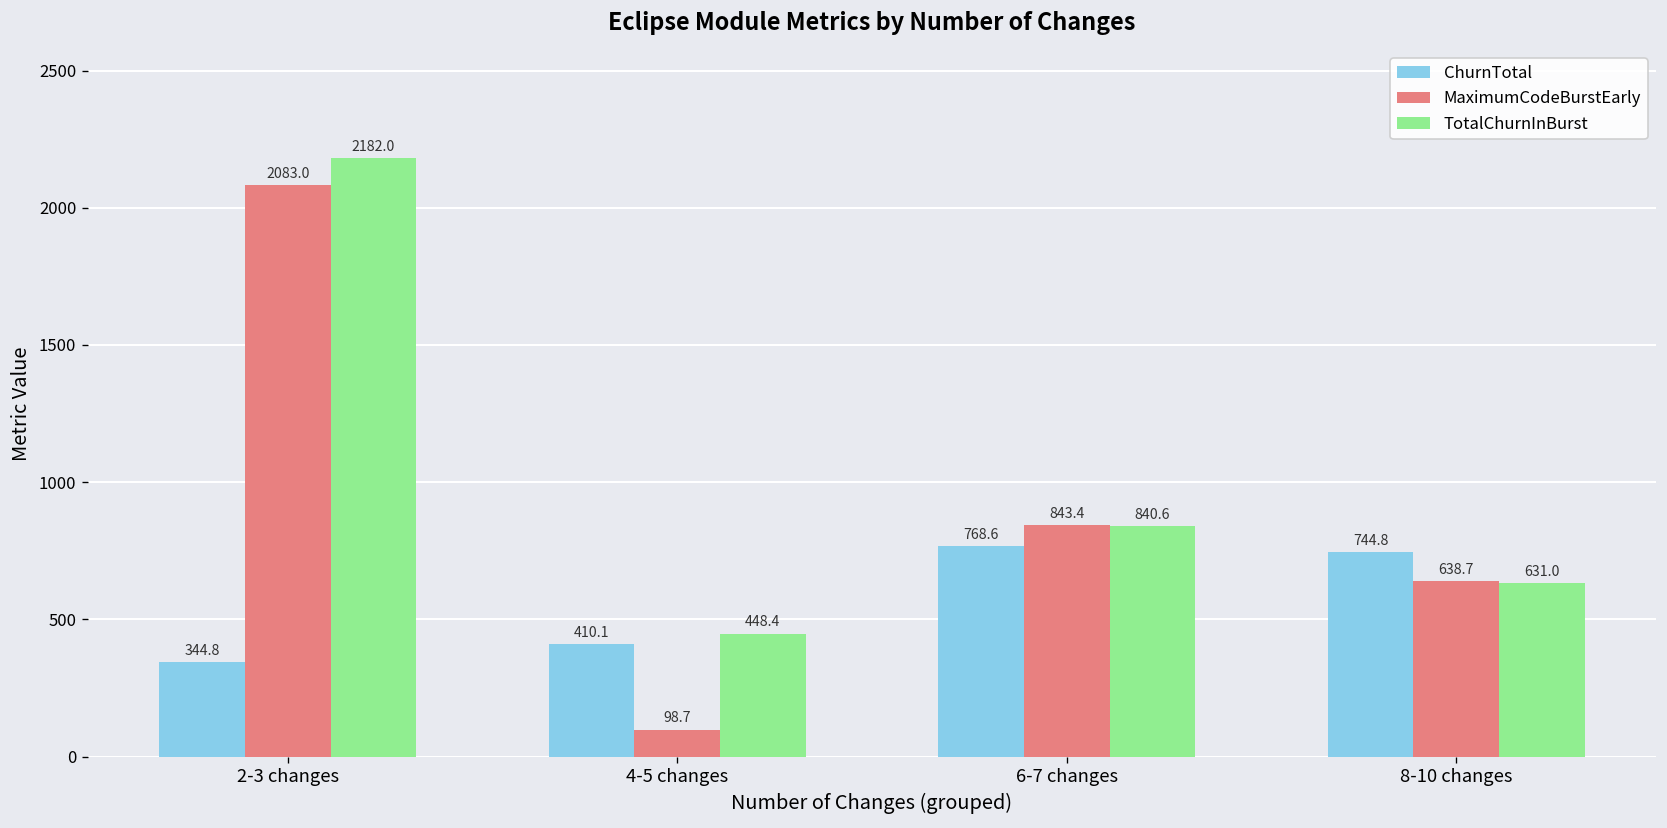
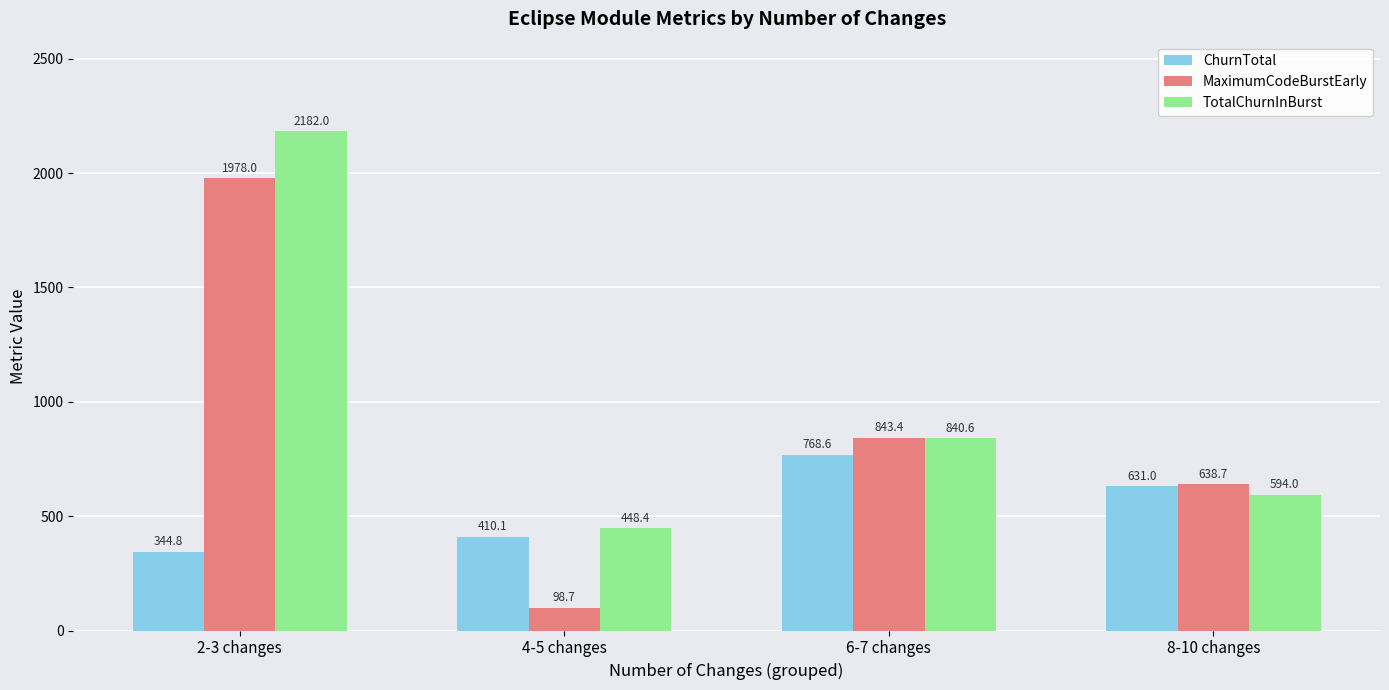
MaximumCodeBurstEarly, 2-3 changes: 2083.0 -> 1978.0
ChurnTotal, 8-10 changes: 744.8 -> 631.0
TotalChurnInBurst, 8-10 changes: 631.0 -> 594.0
